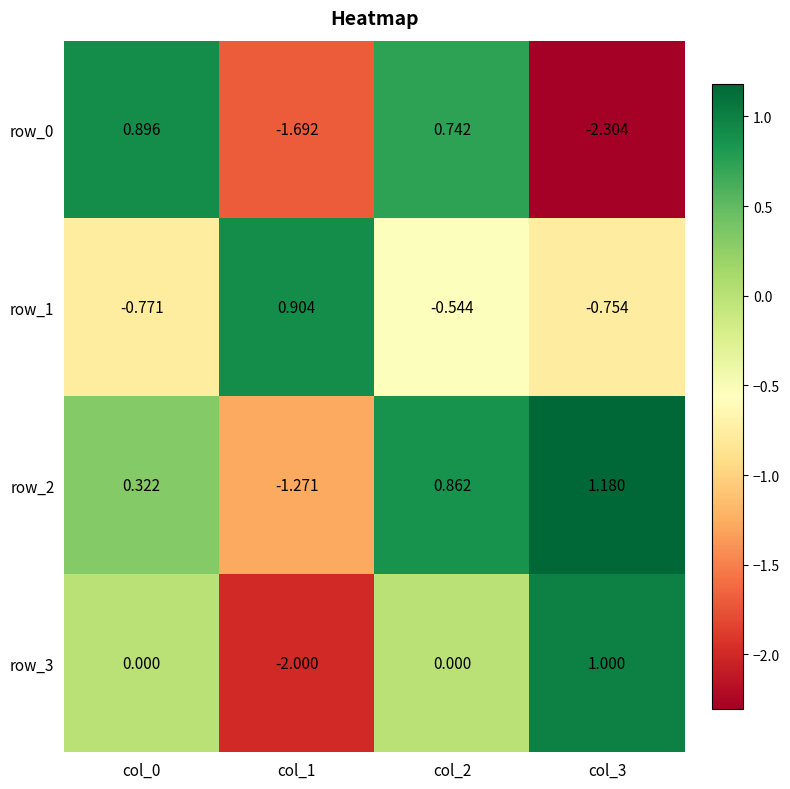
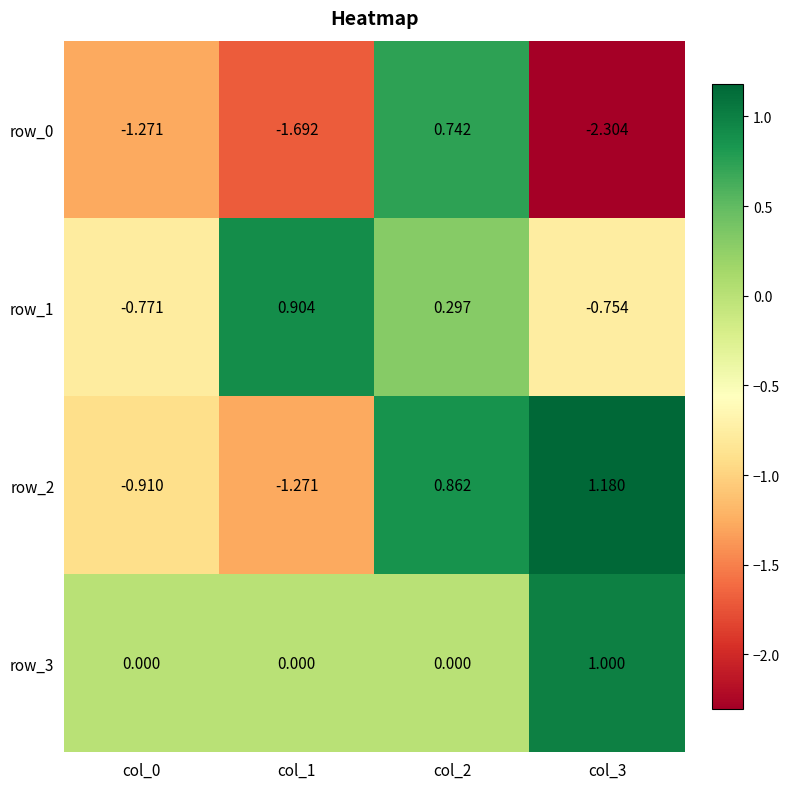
row_0, col_0: 0.896 -> -1.271
row_1, col_2: -0.544 -> 0.297
row_2, col_0: 0.322 -> -0.910
row_3, col_1: -2.000 -> 0.000
